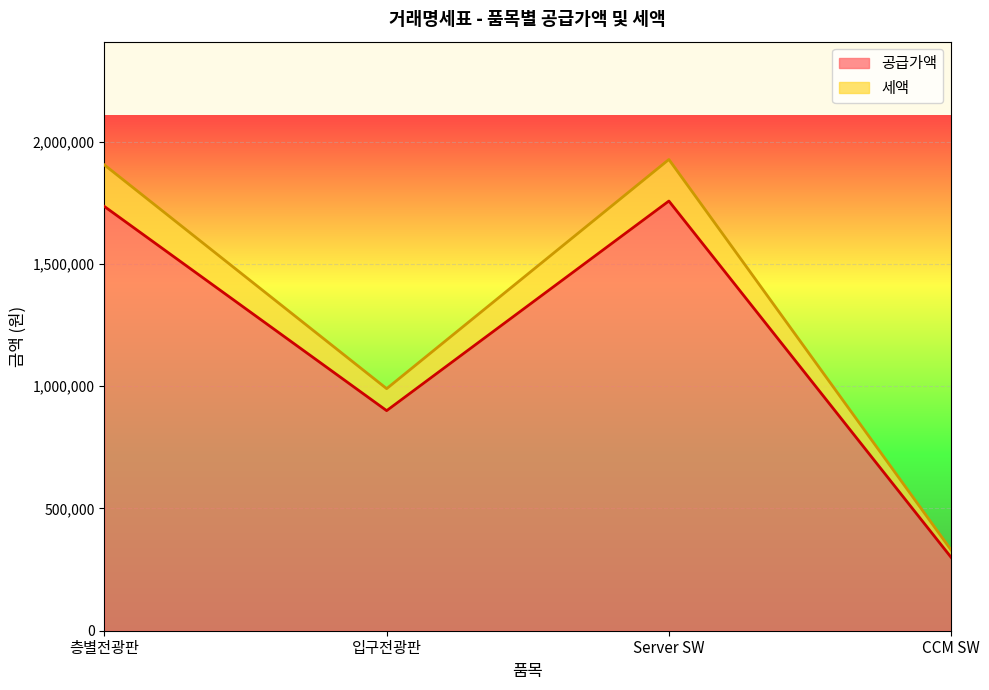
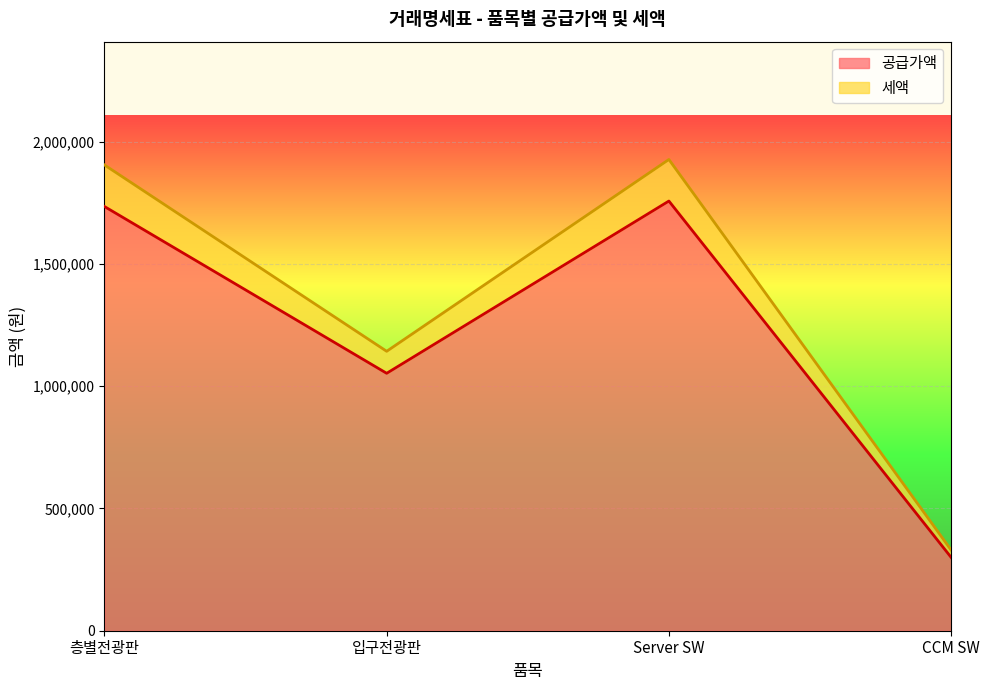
공급가액, 입구전광판: 900,000 -> 1,050,000
